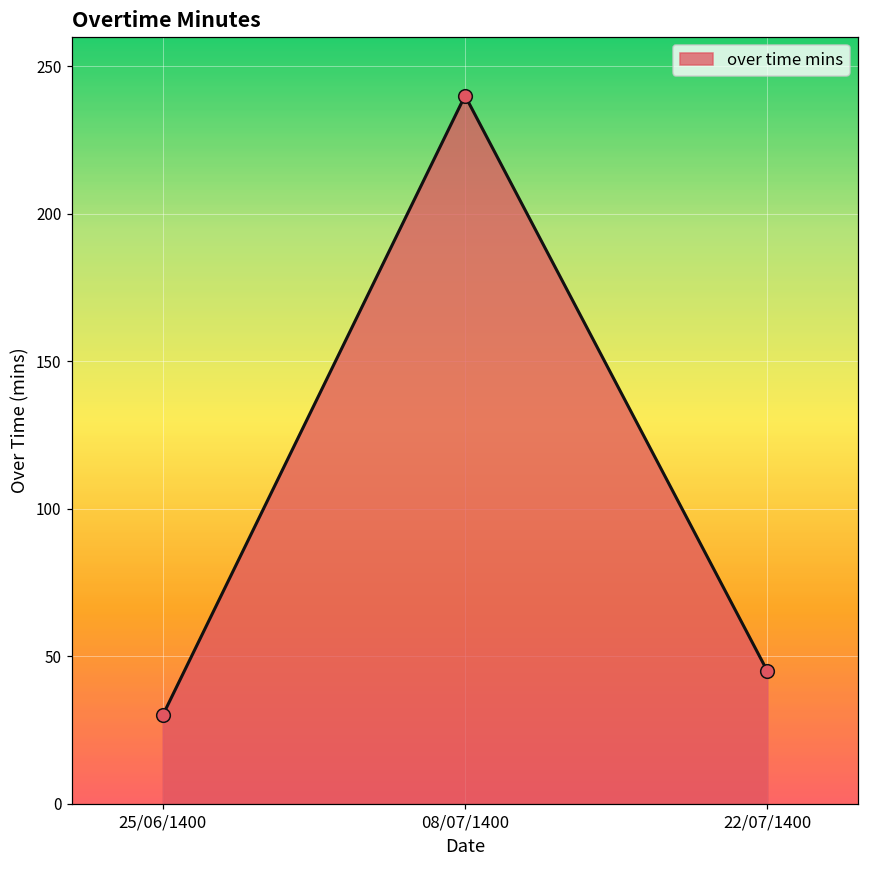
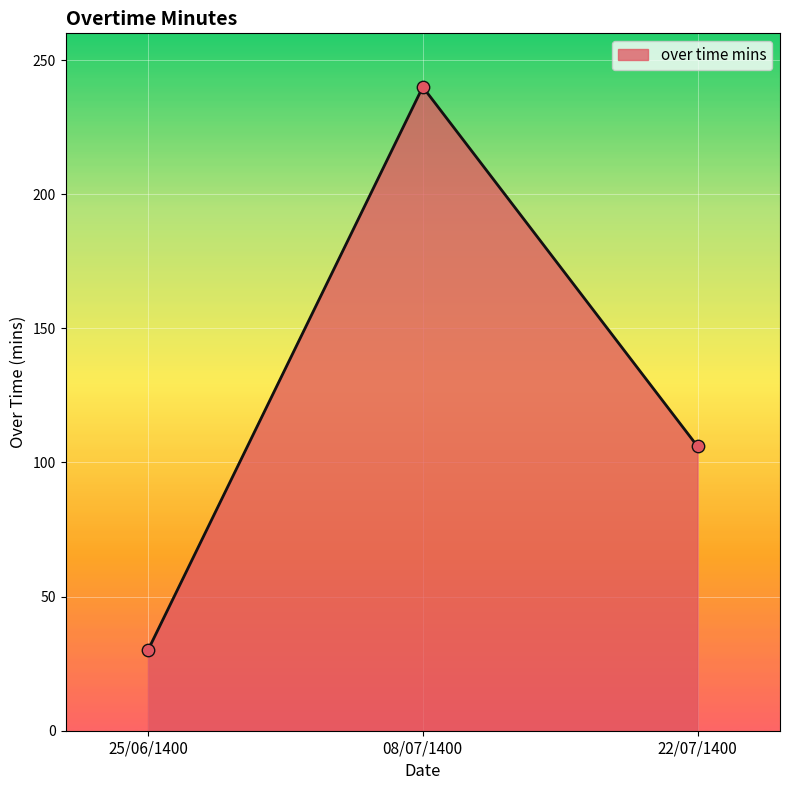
22/07/1400: 45 -> 106
